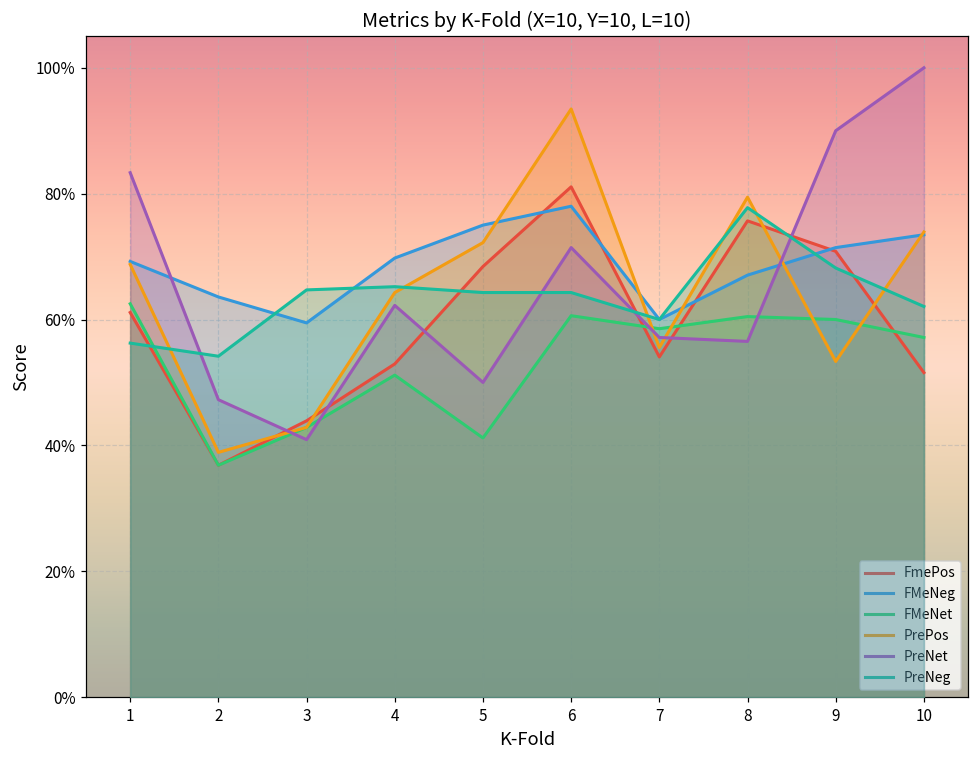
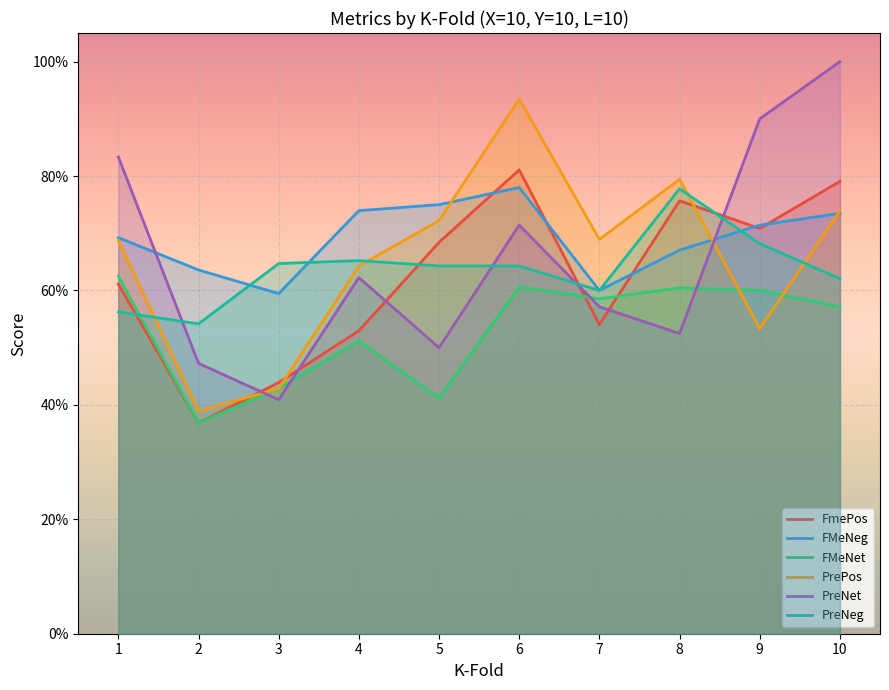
FMeNeg, 4: 70% -> 74%
PrePos, 7: 56% -> 69%
PreNet, 8: 57% -> 52%
FmePos, 10: 52% -> 79%
